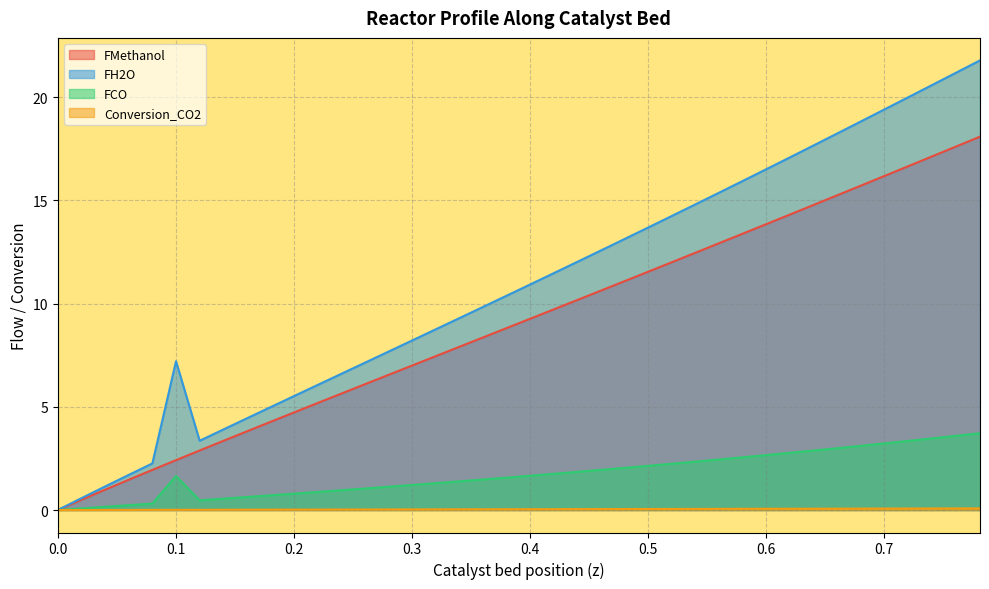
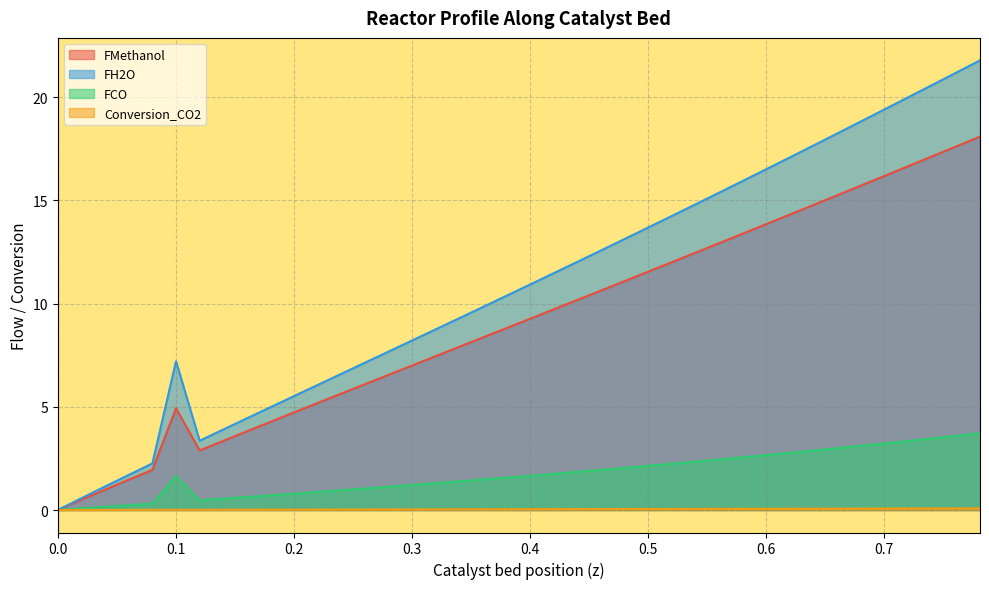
FMethanol, 0.1: 2.4 -> 4.9
